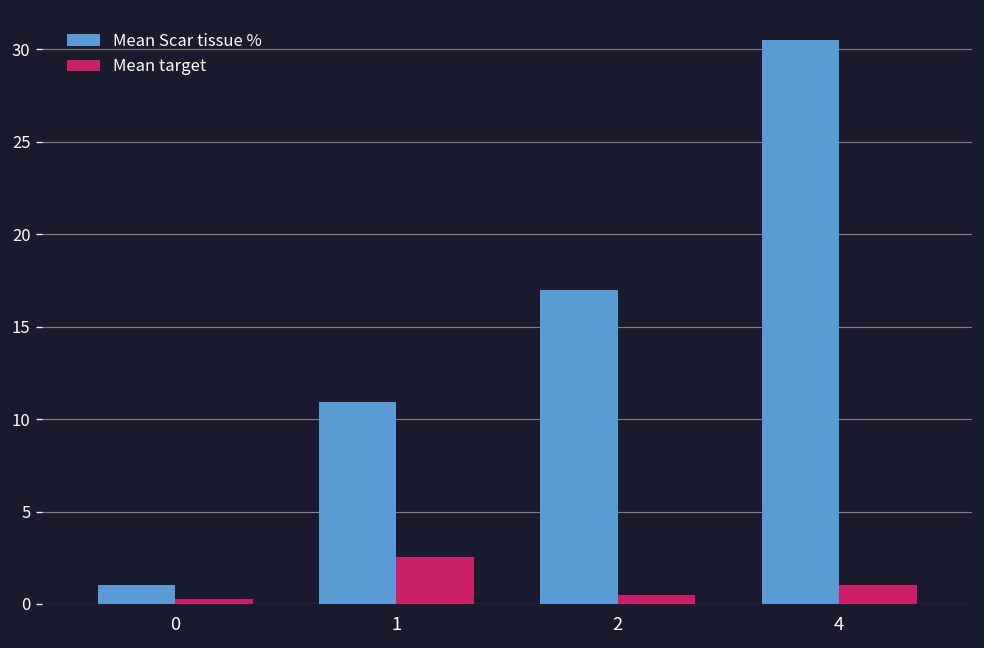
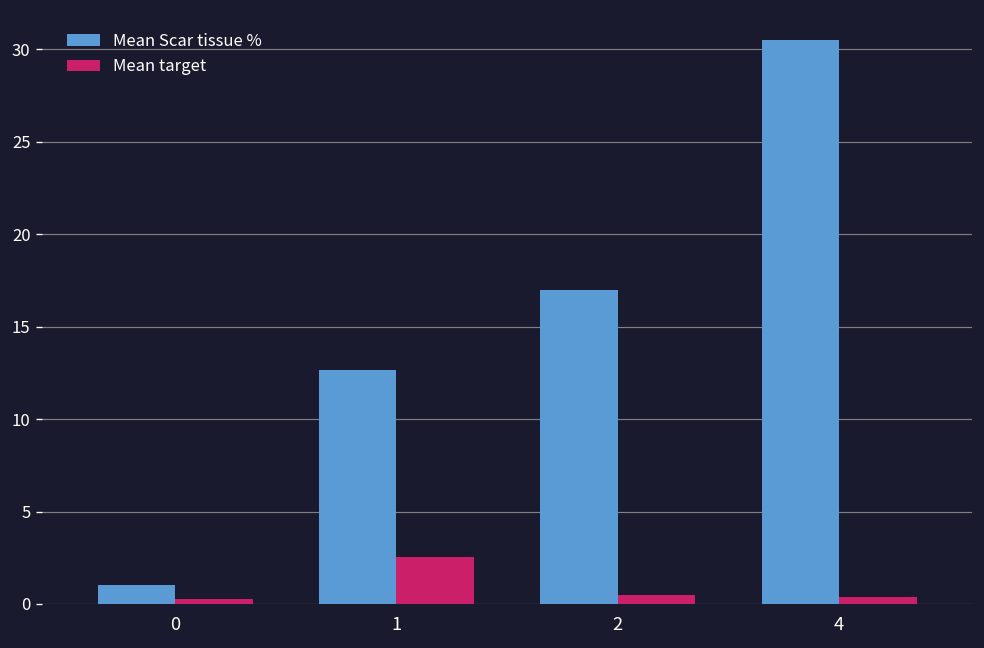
Mean Scar tissue %, 1: 10.9 -> 12.7
Mean target, 4: 1.0 -> 0.4
